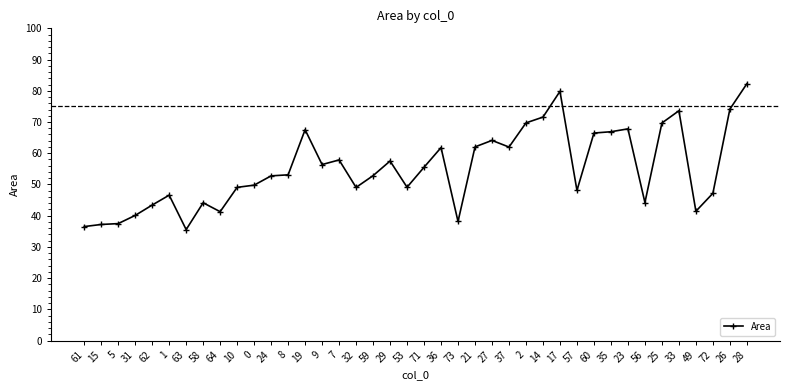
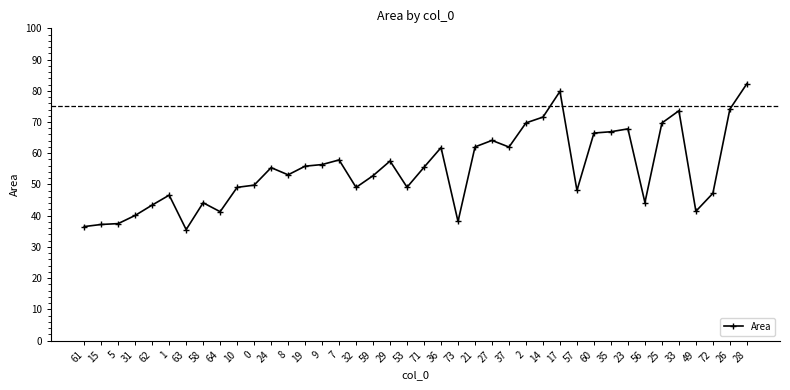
24: 53 -> 55
19: 68 -> 56
